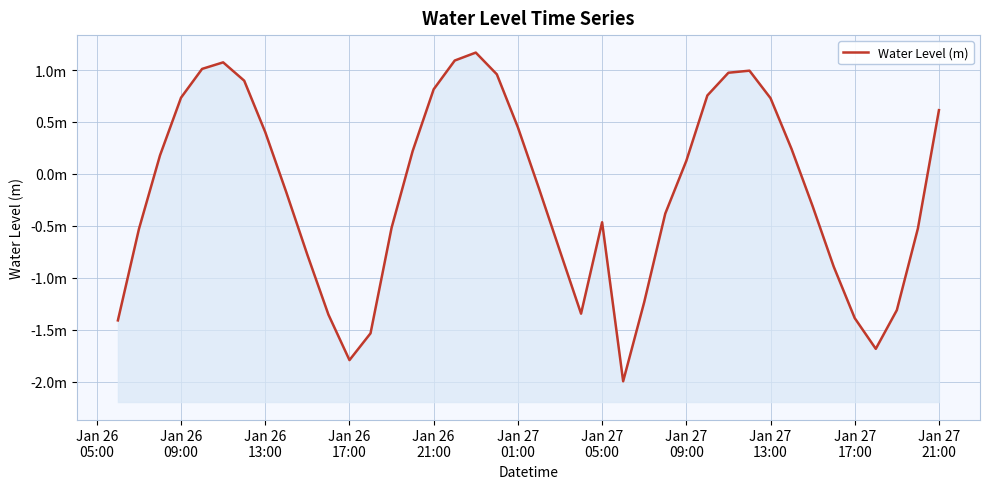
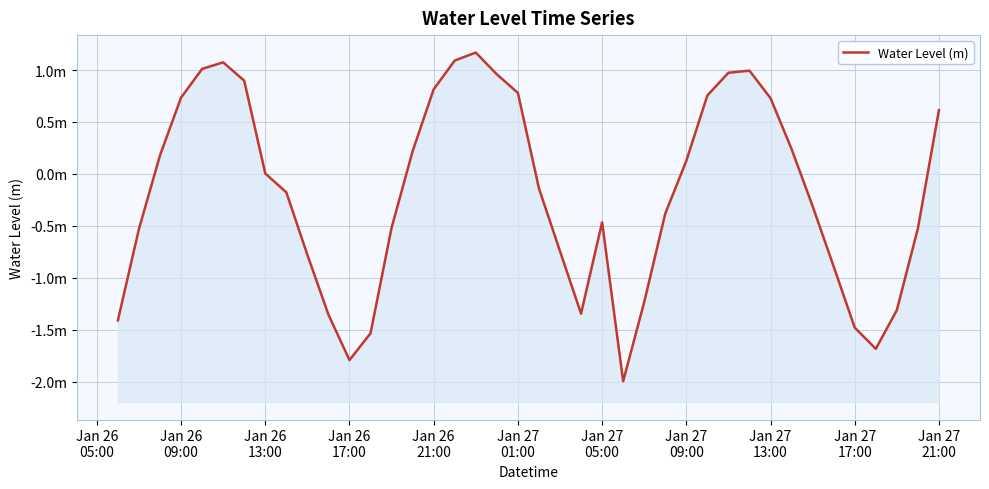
Jan 26 13:00: 0.40m -> 0.00m
Jan 27 01:00: 0.45m -> 0.78m
Jan 27 17:00: -1.39m -> -1.48m
